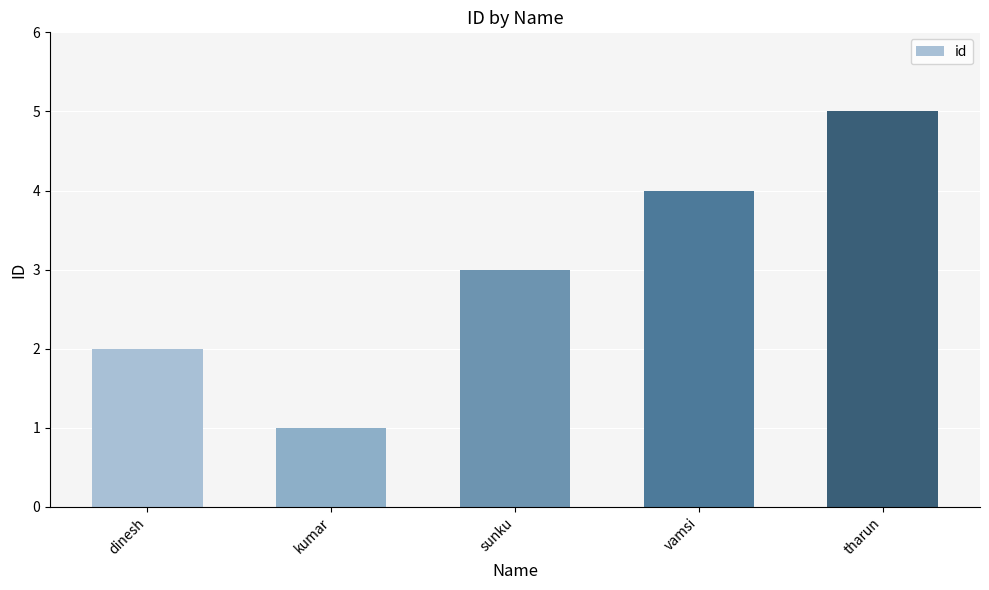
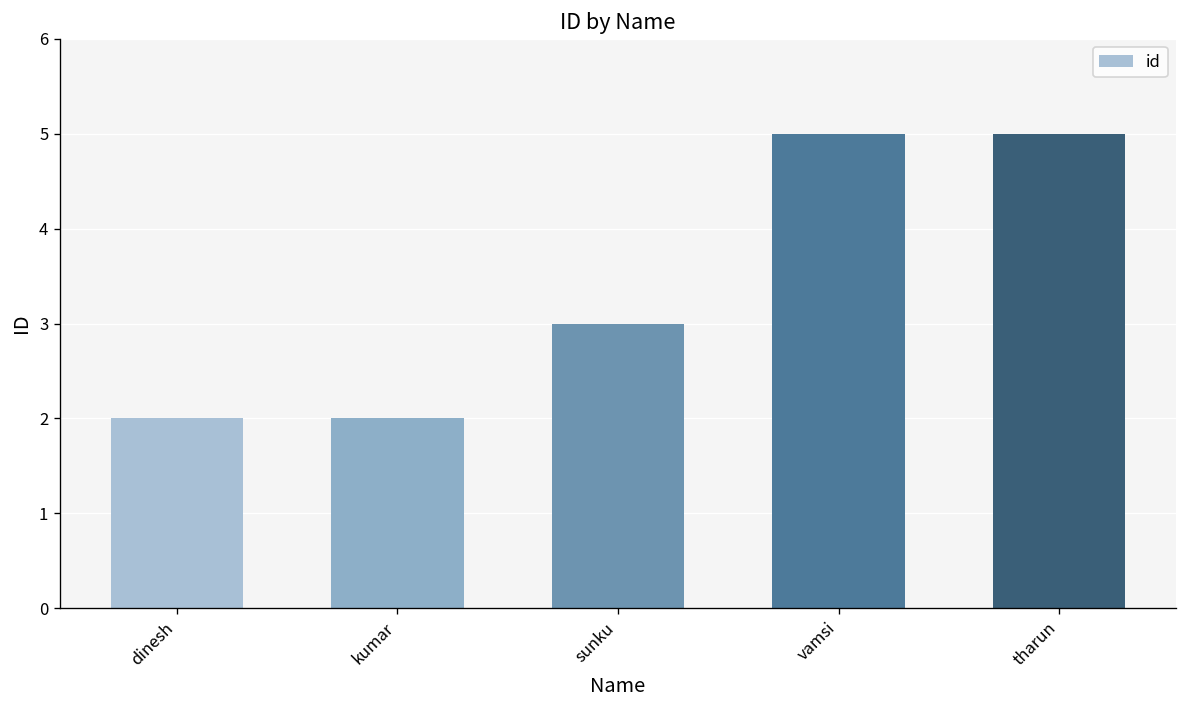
kumar: 1 -> 2
vamsi: 4 -> 5
